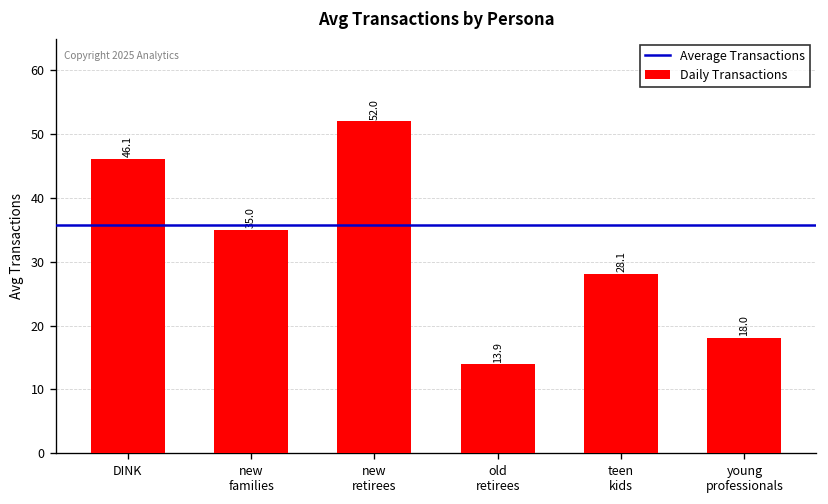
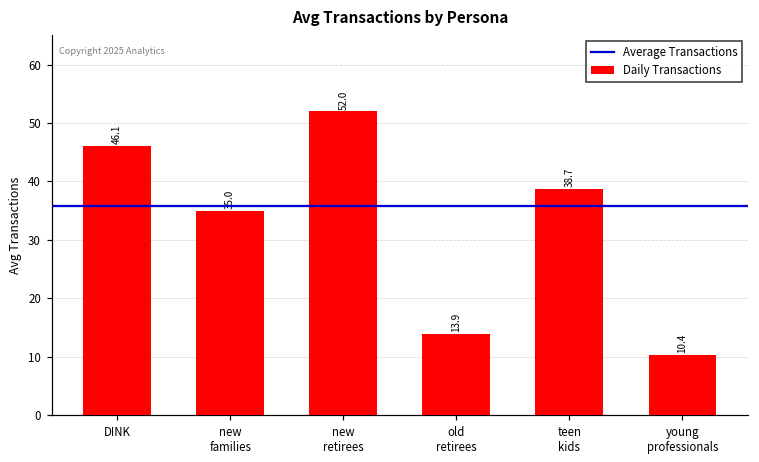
teen kids: 28.1 -> 38.7
young professionals: 18.0 -> 10.4
